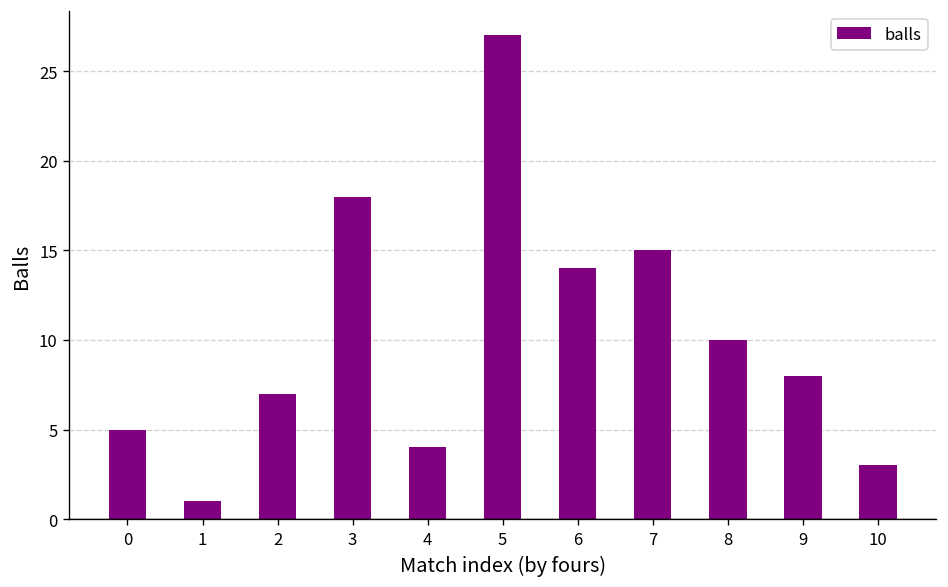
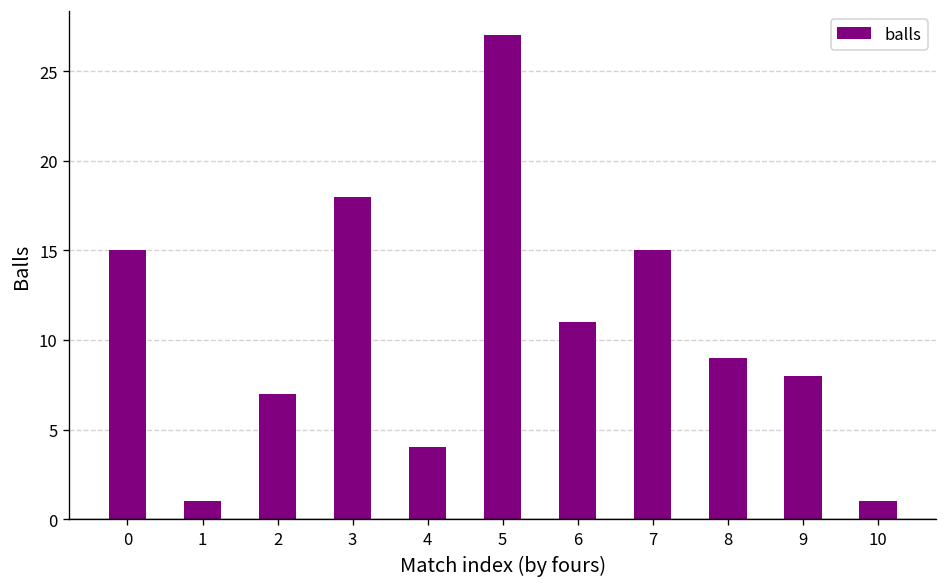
0: 5 -> 15
6: 14 -> 11
8: 10 -> 9
10: 3 -> 1
